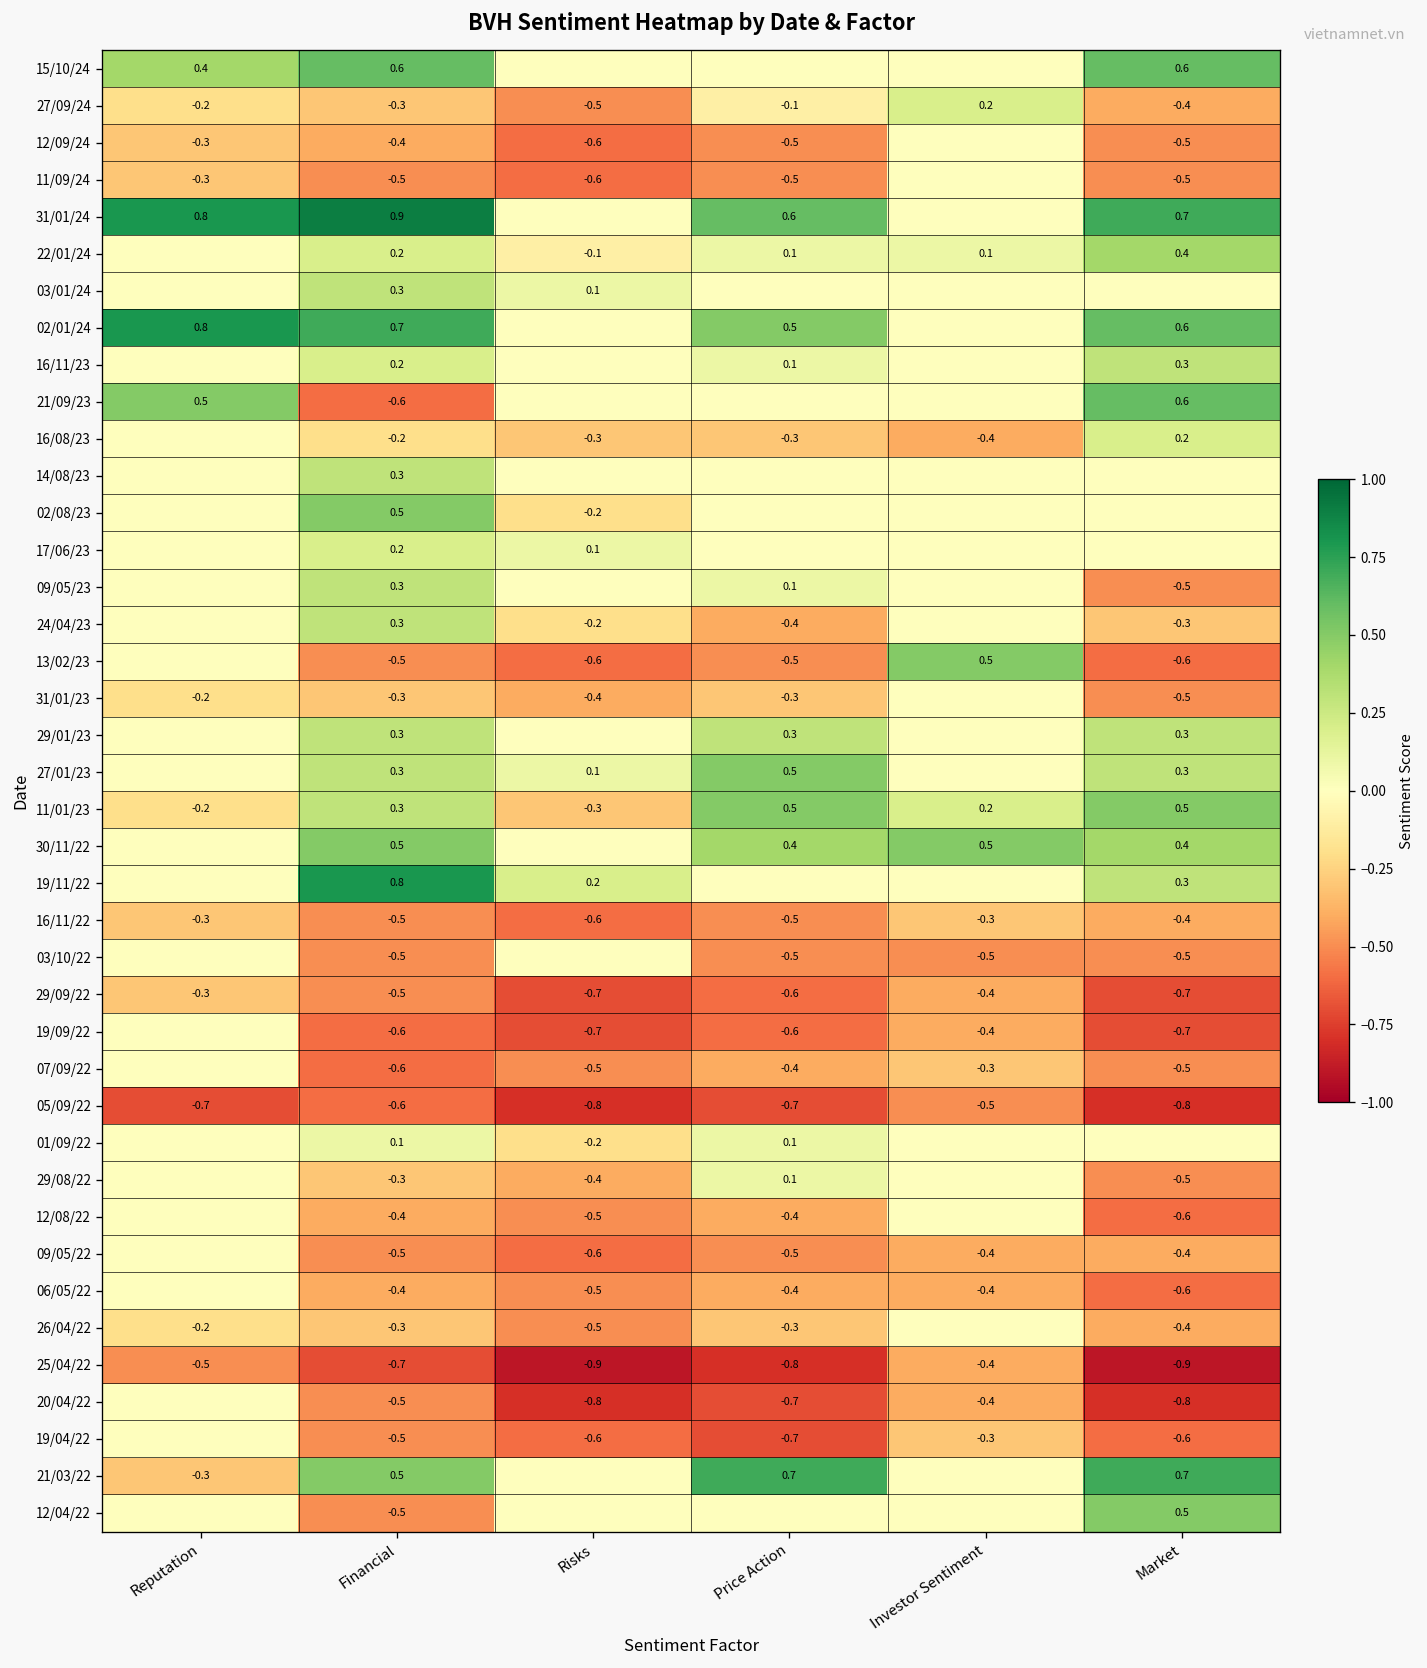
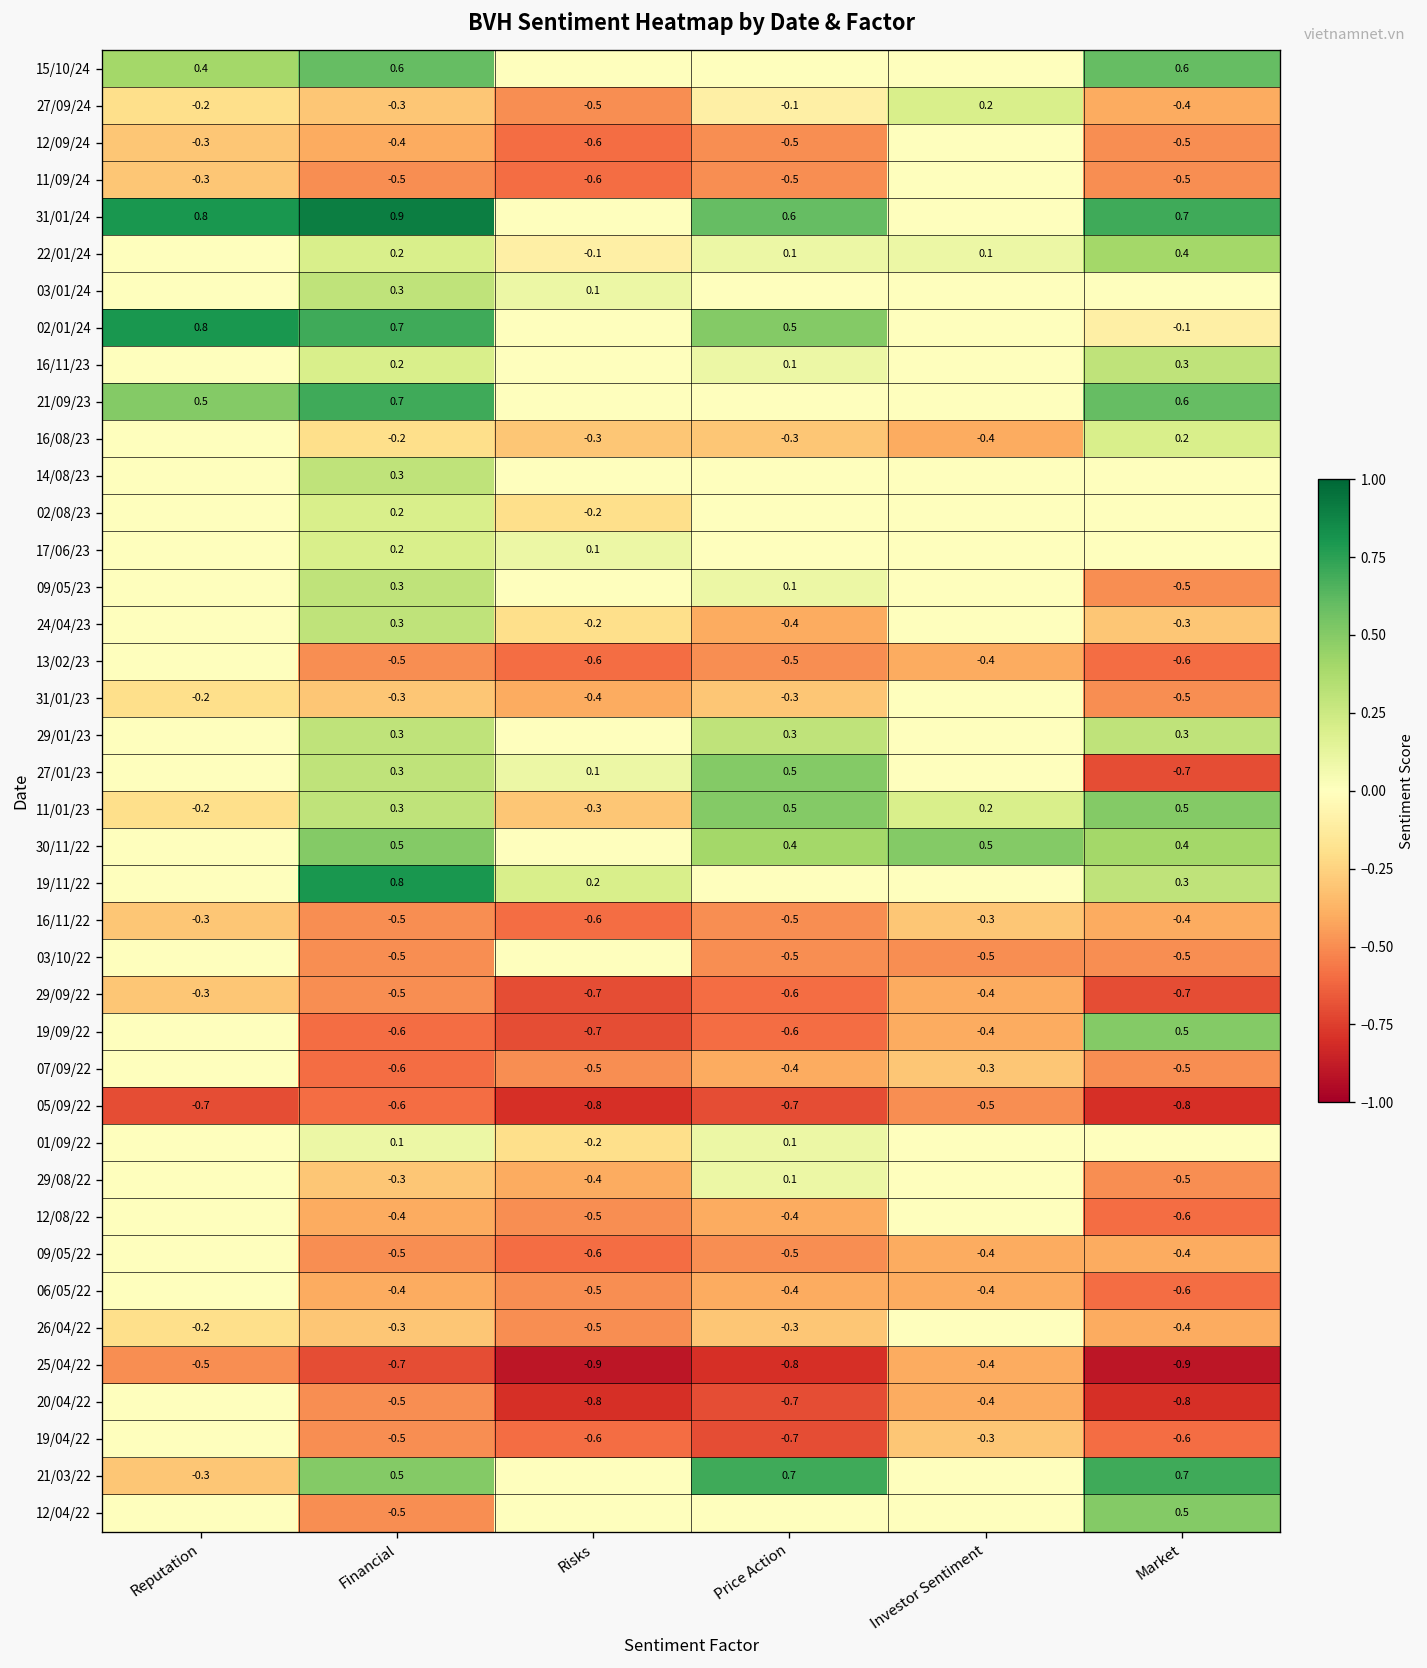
02/01/24, Market: 0.6 -> -0.1
21/09/23, Financial: -0.6 -> 0.7
02/08/23, Financial: 0.5 -> 0.2
13/02/23, Investor Sentiment: 0.5 -> -0.4
27/01/23, Market: 0.3 -> -0.7
19/09/22, Market: -0.7 -> 0.5
